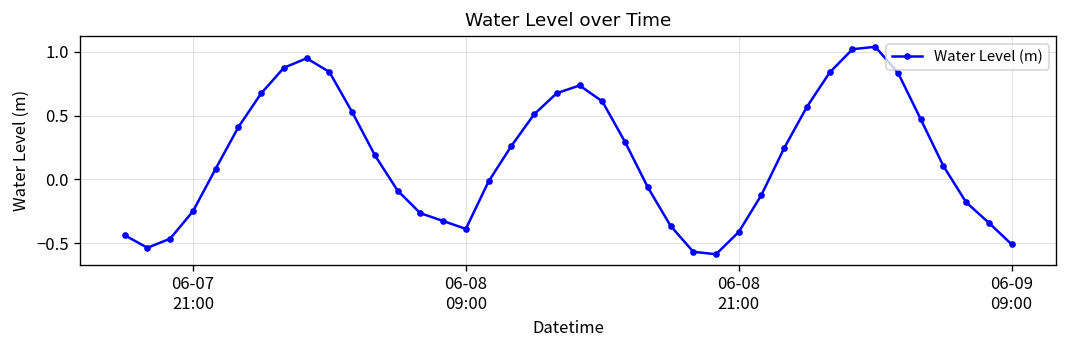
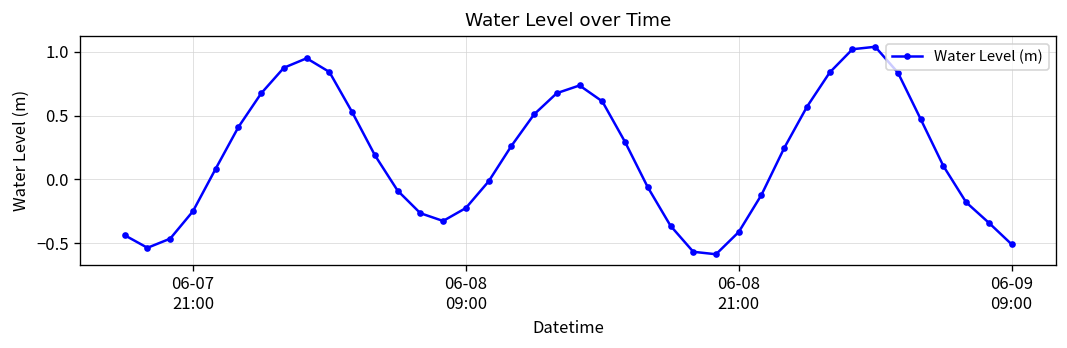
06-08 09:00: -0.39 -> -0.22
